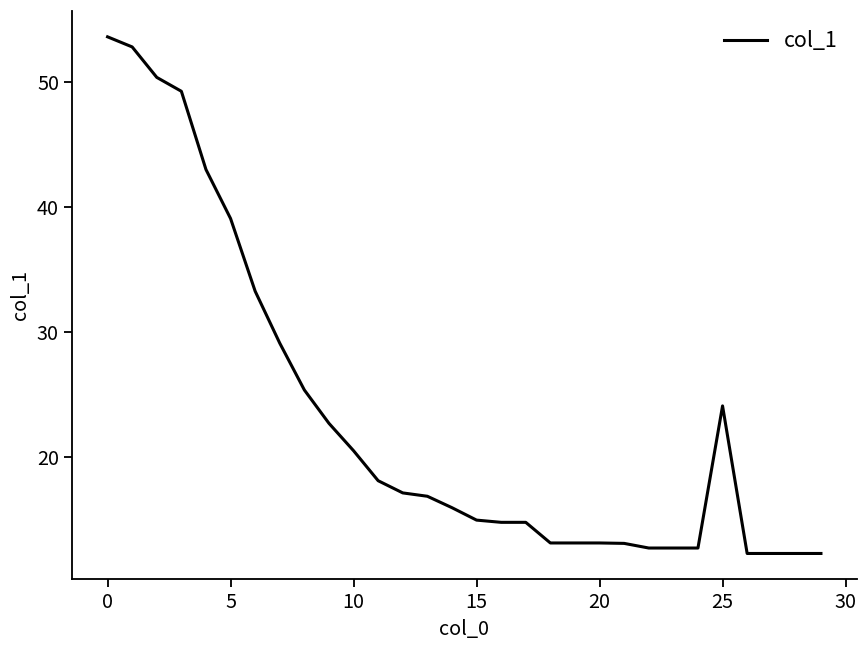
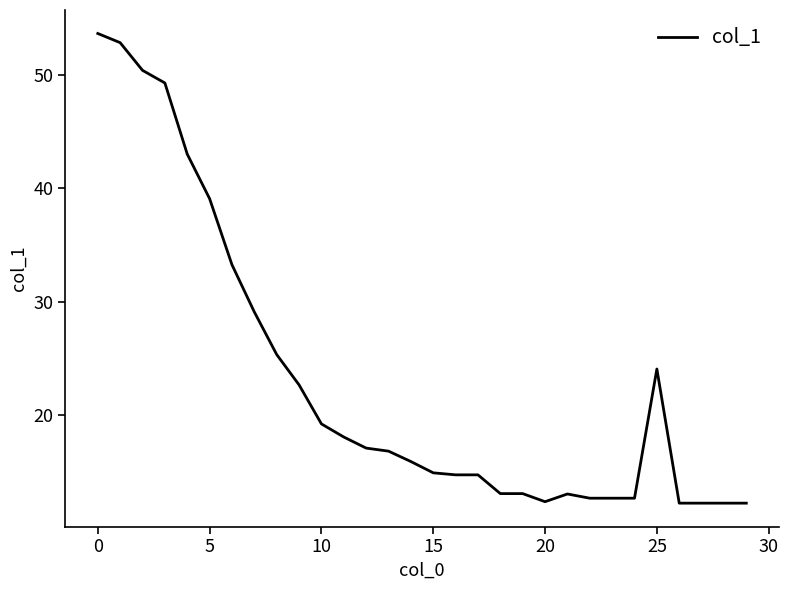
10: 20.5 -> 19.2
20: 13.1 -> 12.4
